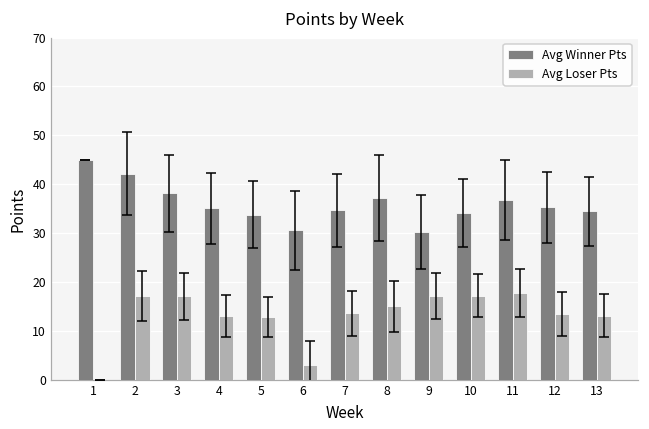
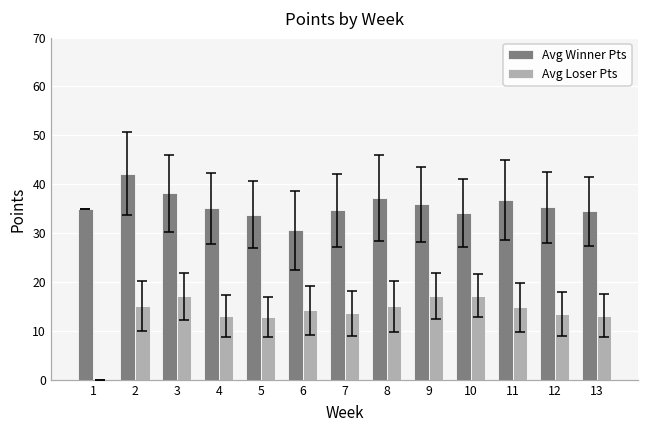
Avg Winner Pts, 1: 45 -> 35
Avg Loser Pts, 2: 17 -> 15
Avg Loser Pts, 6: 3 -> 14
Avg Winner Pts, 9: 30 -> 36
Avg Loser Pts, 11: 18 -> 15
